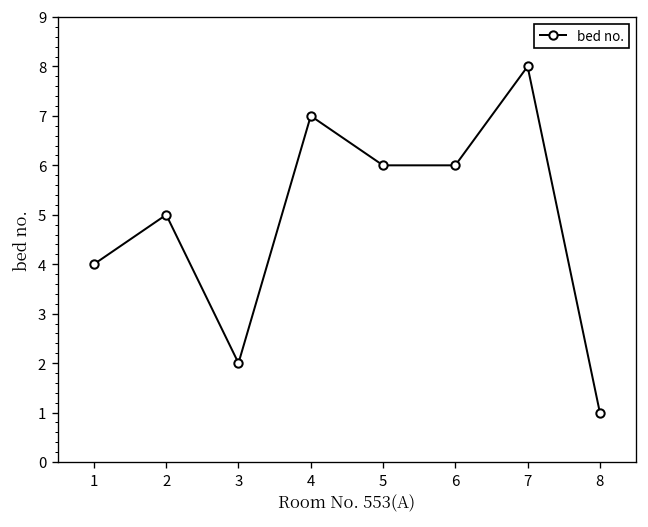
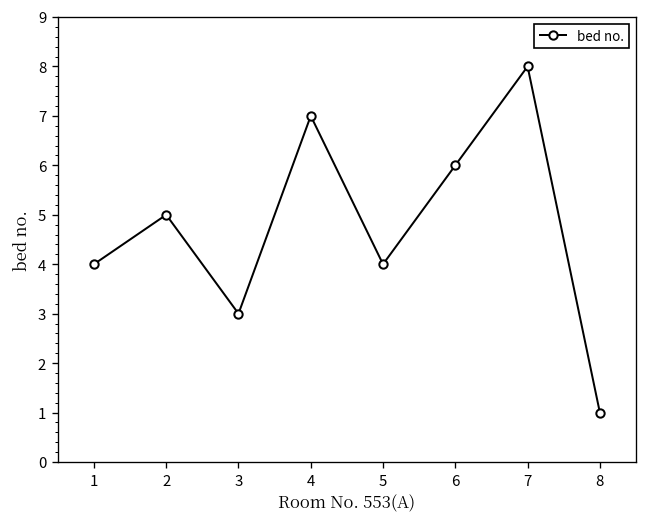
3: 2 -> 3
5: 6 -> 4
